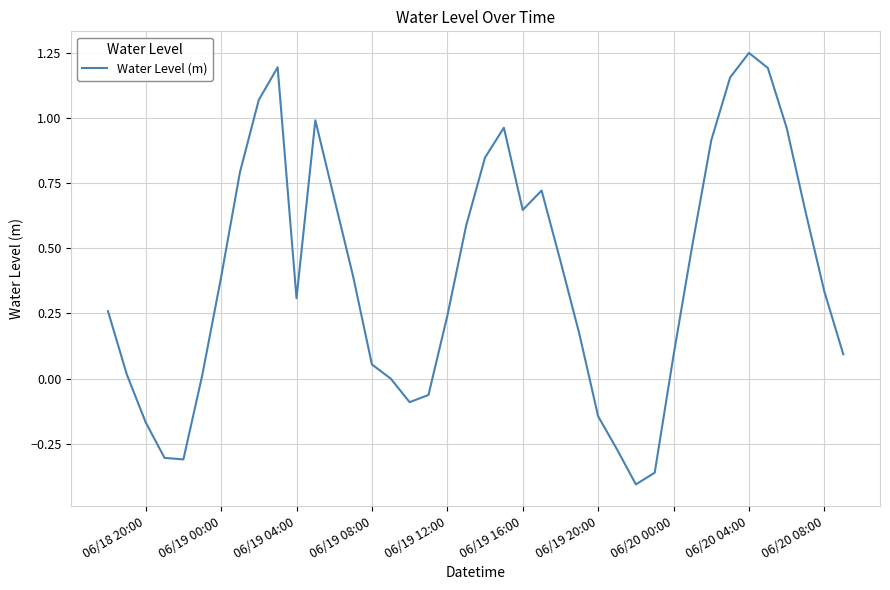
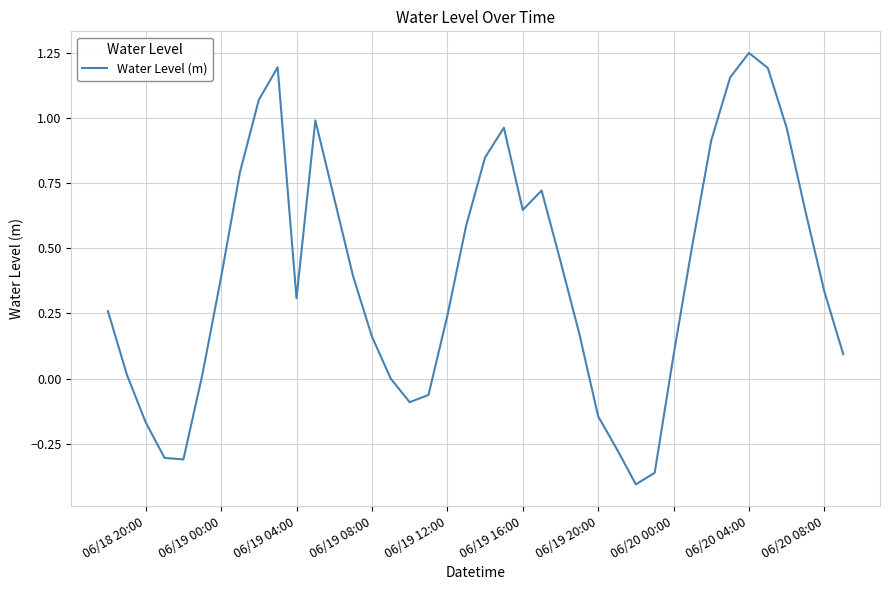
06/19 08:00: 0.05 -> 0.16
